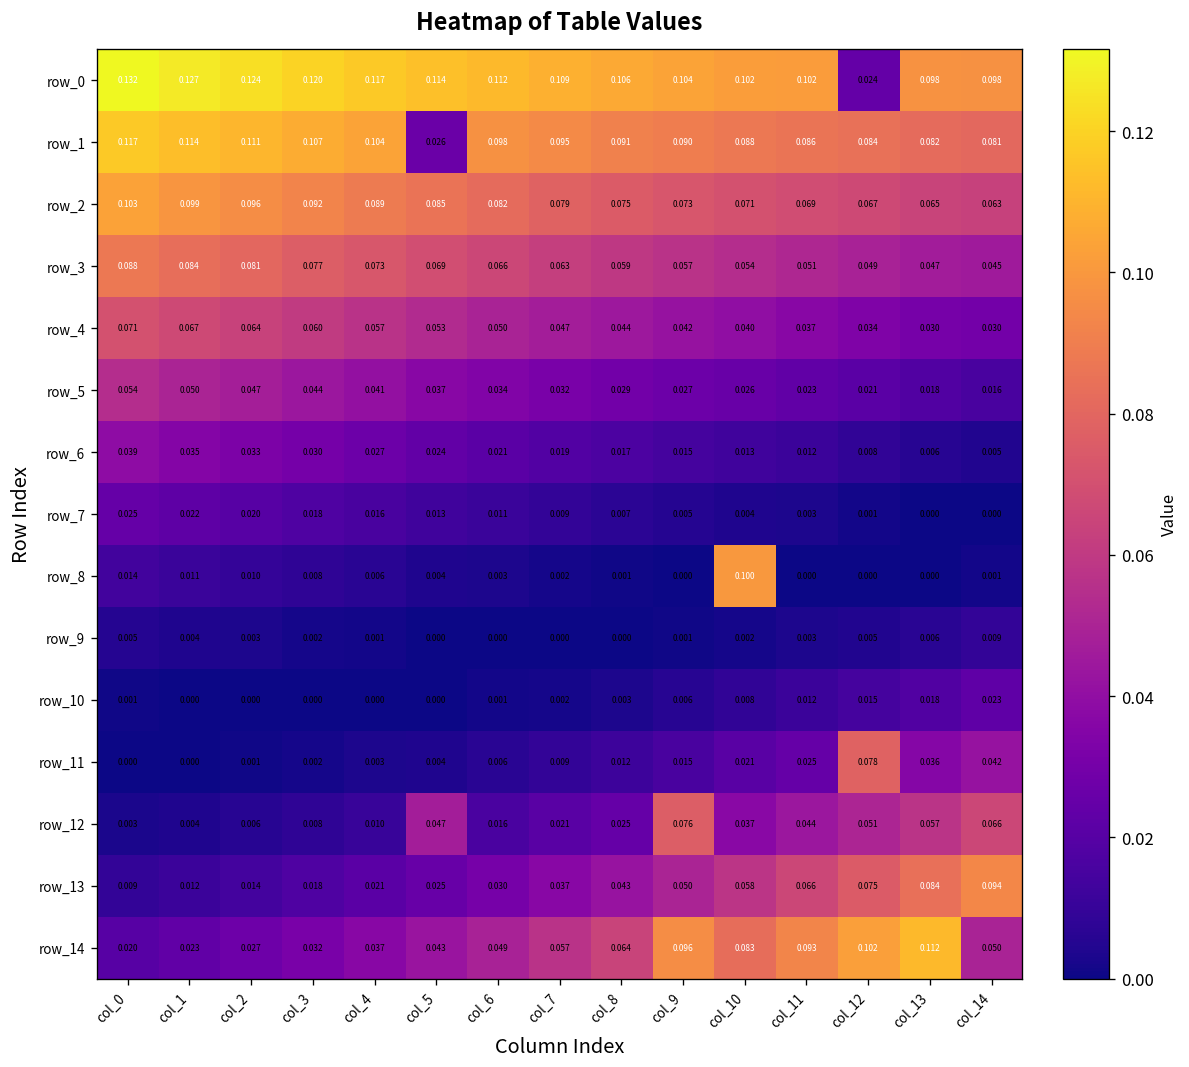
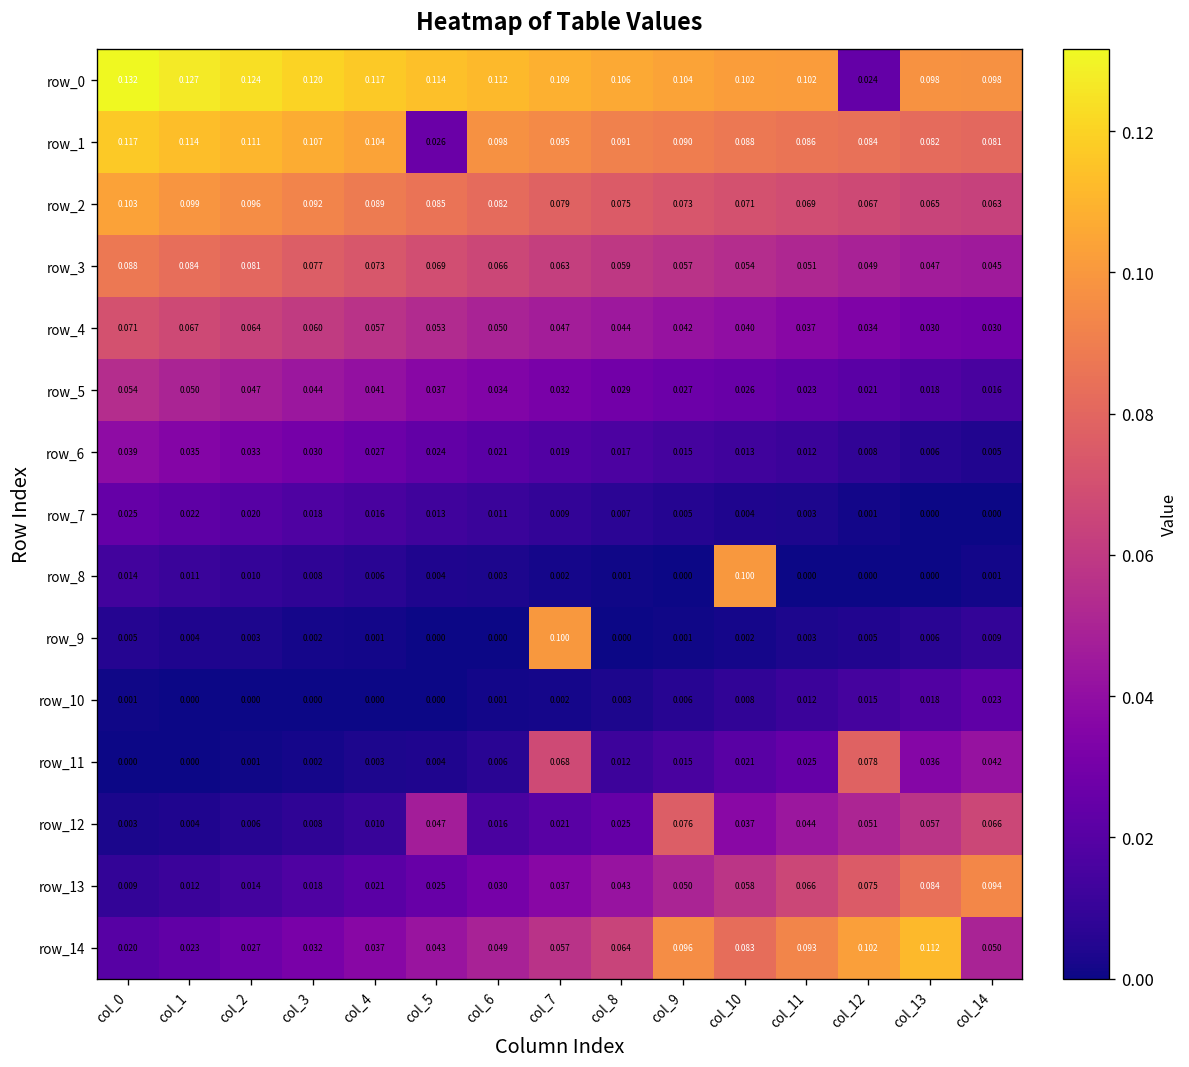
row_9, col_7: 0.000 -> 0.100
row_11, col_7: 0.009 -> 0.068
